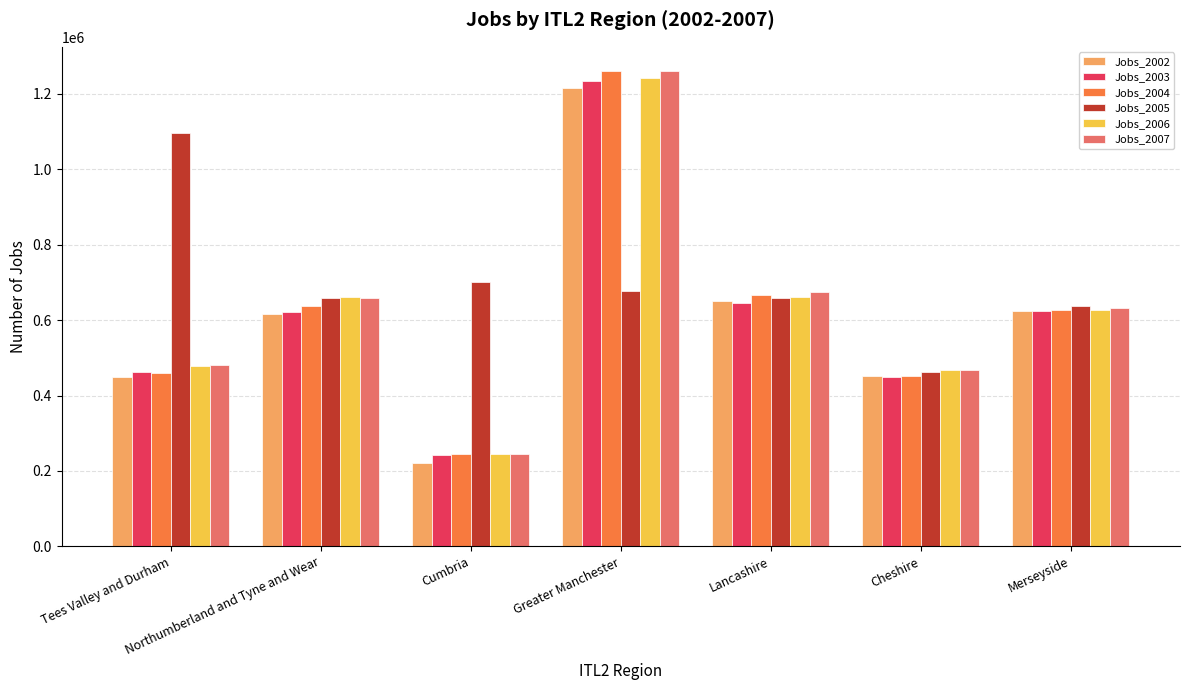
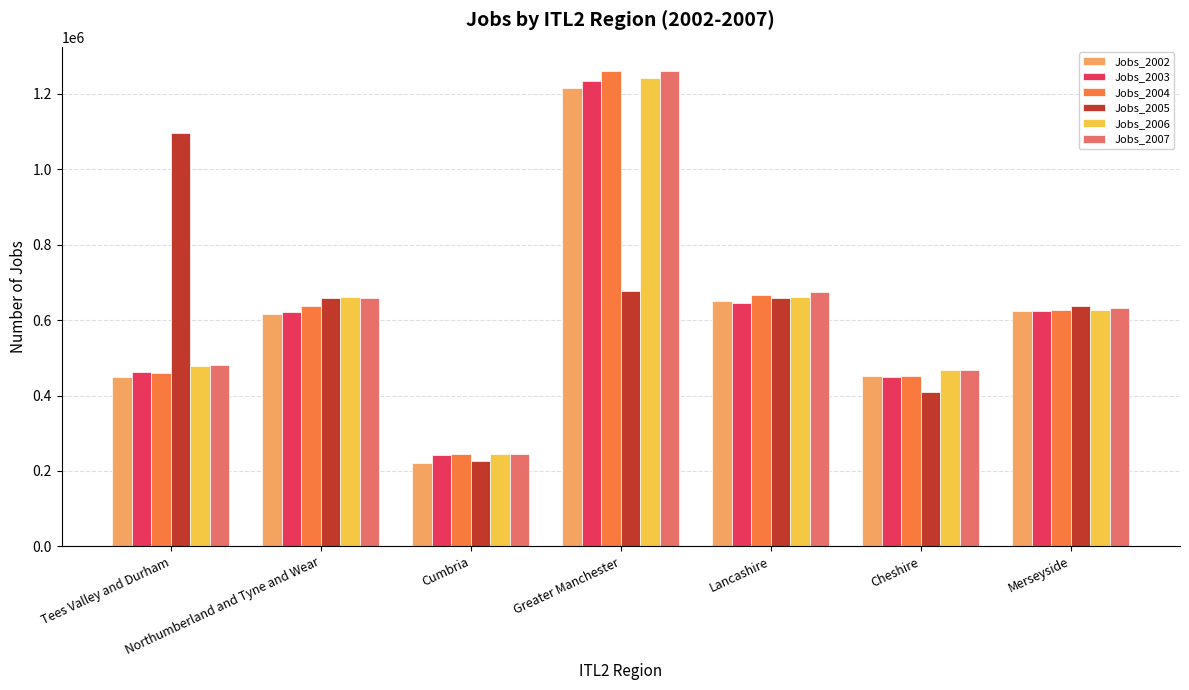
Jobs_2005, Cumbria: 700000 -> 230000
Jobs_2005, Cheshire: 460000 -> 410000
